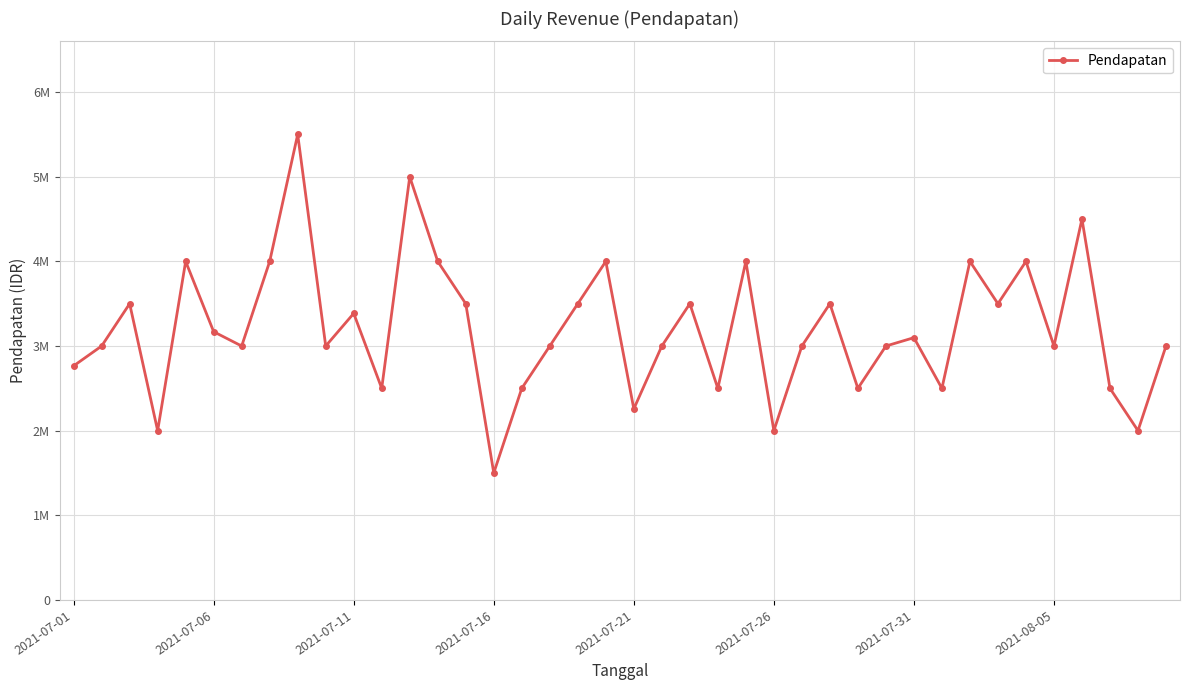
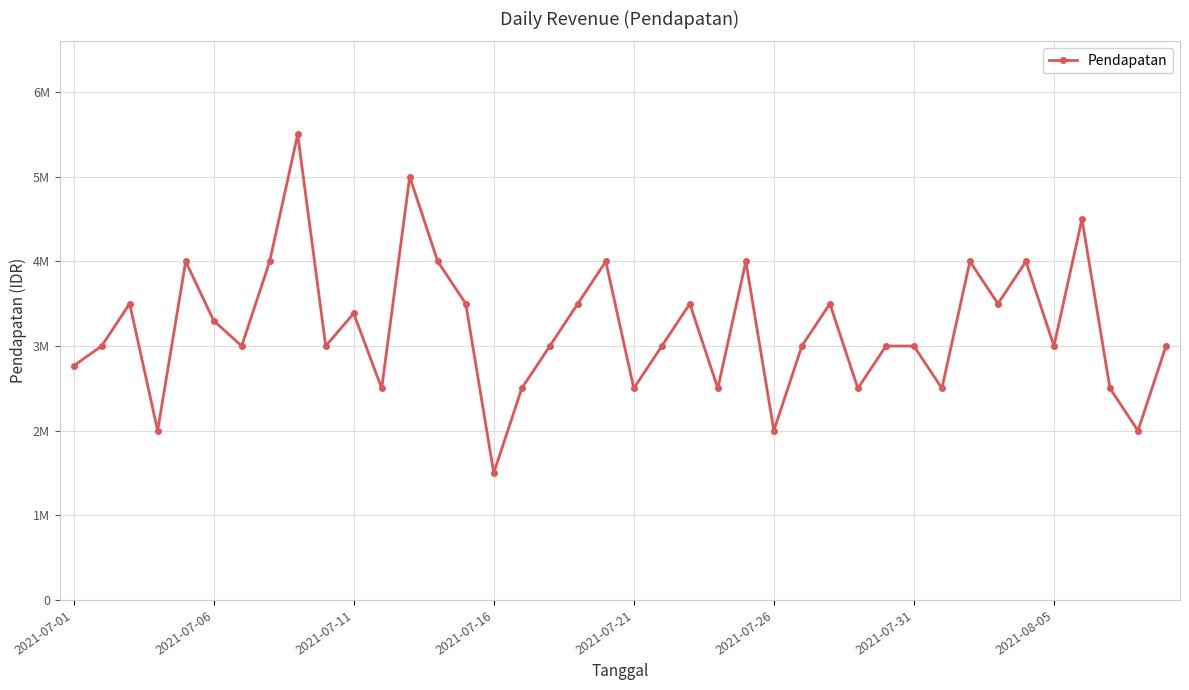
2021-07-06: 3200000 -> 3300000
2021-07-21: 2300000 -> 2500000
2021-07-31: 3100000 -> 3000000
